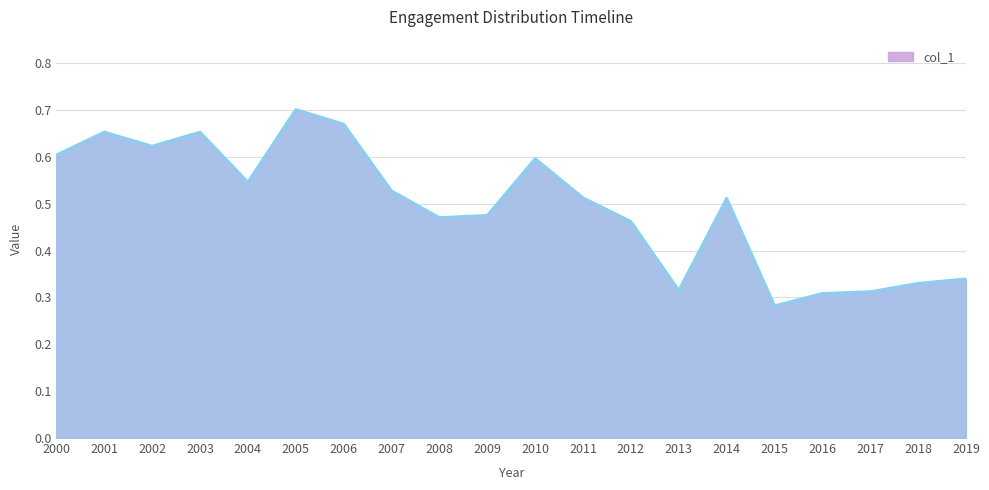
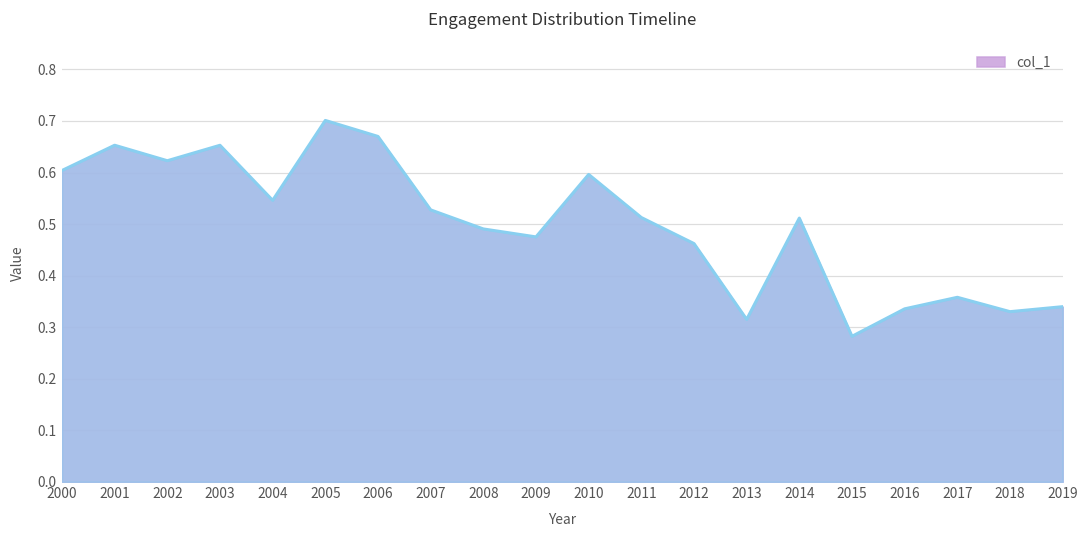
2008: 0.47 -> 0.49
2016: 0.31 -> 0.34
2017: 0.31 -> 0.36
